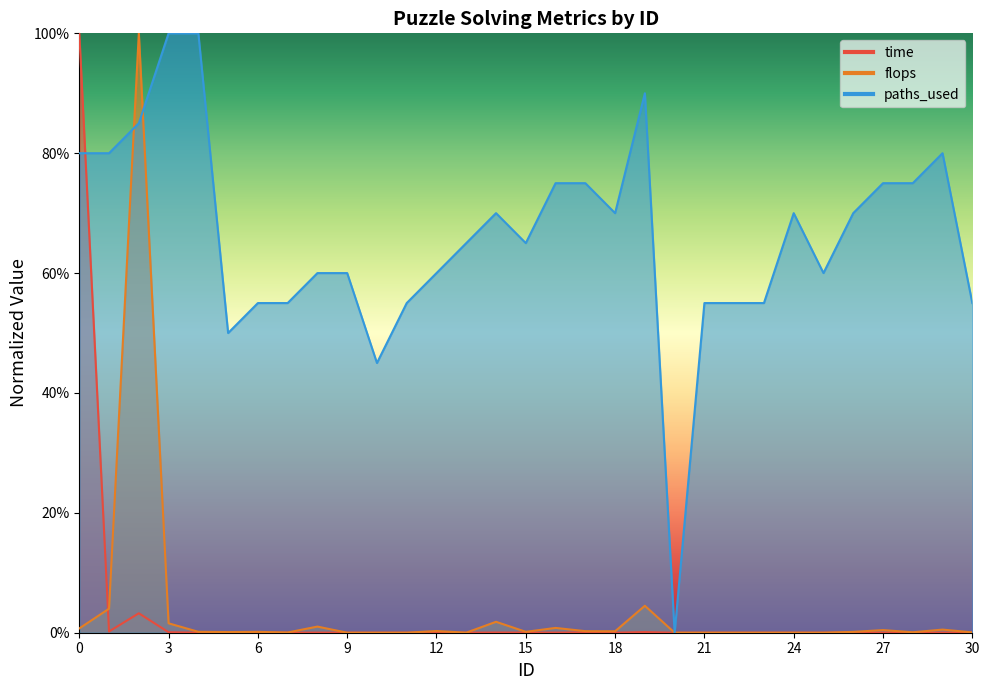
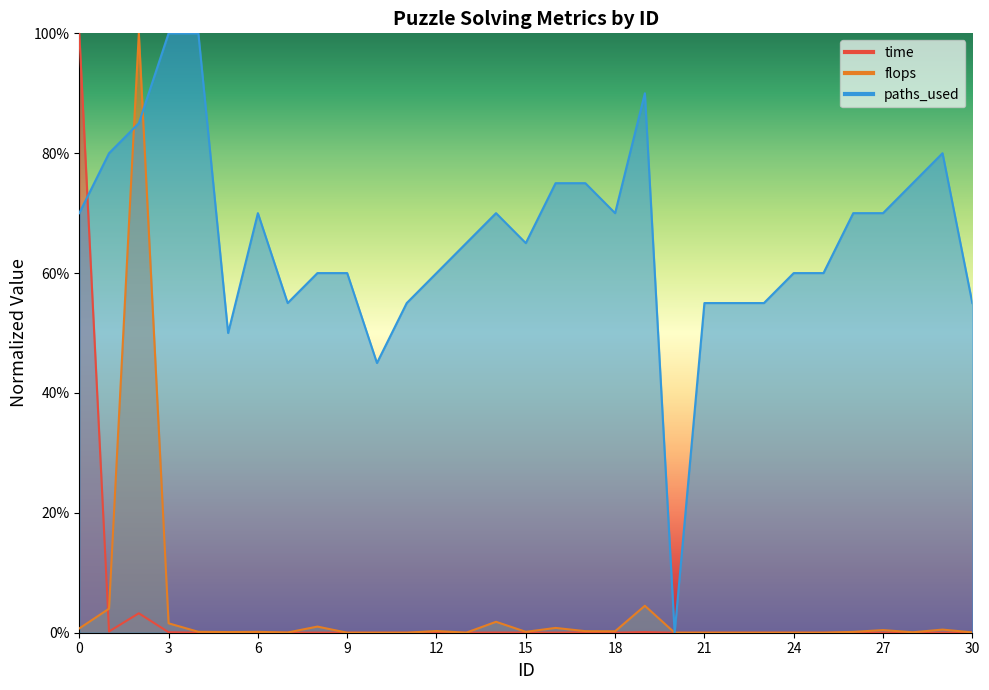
paths_used, 0: 80% -> 70%
paths_used, 6: 55% -> 70%
paths_used, 24: 70% -> 60%
paths_used, 27: 75% -> 70%
